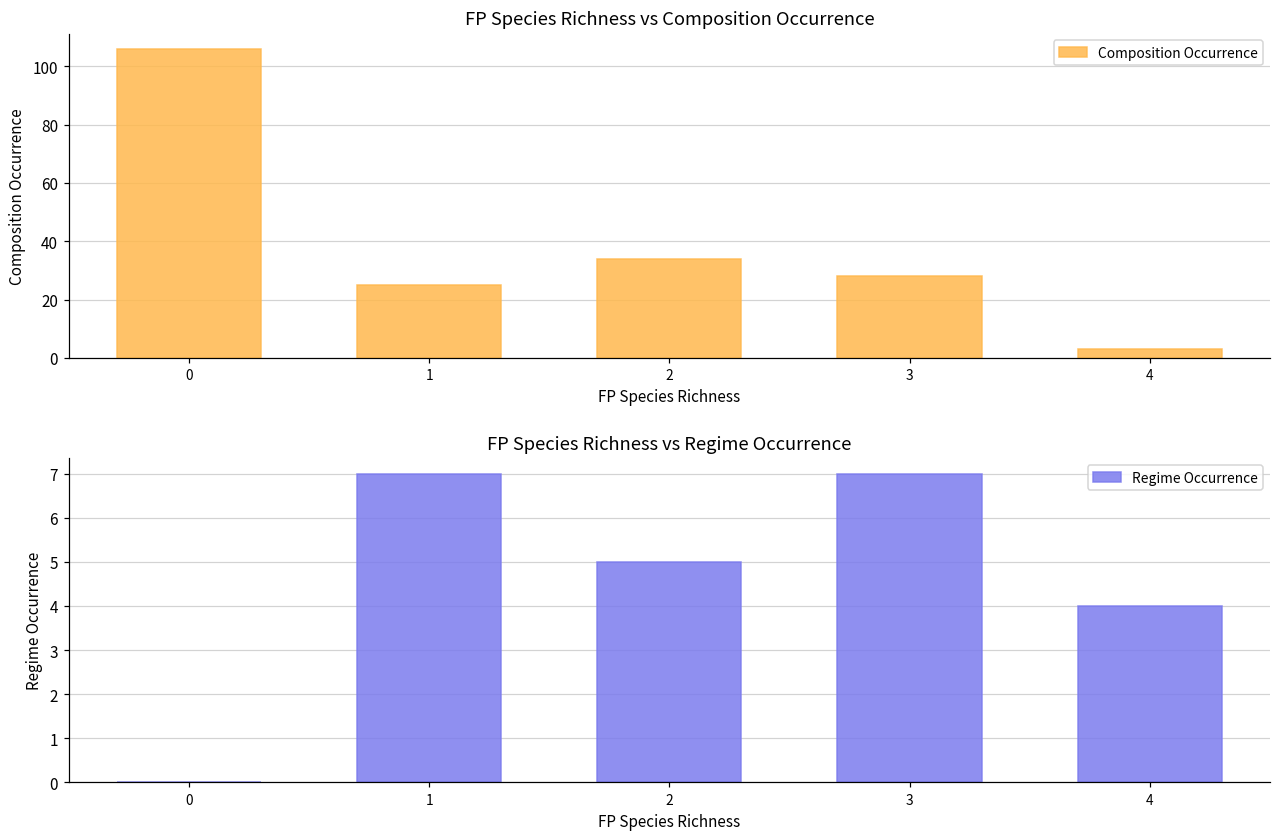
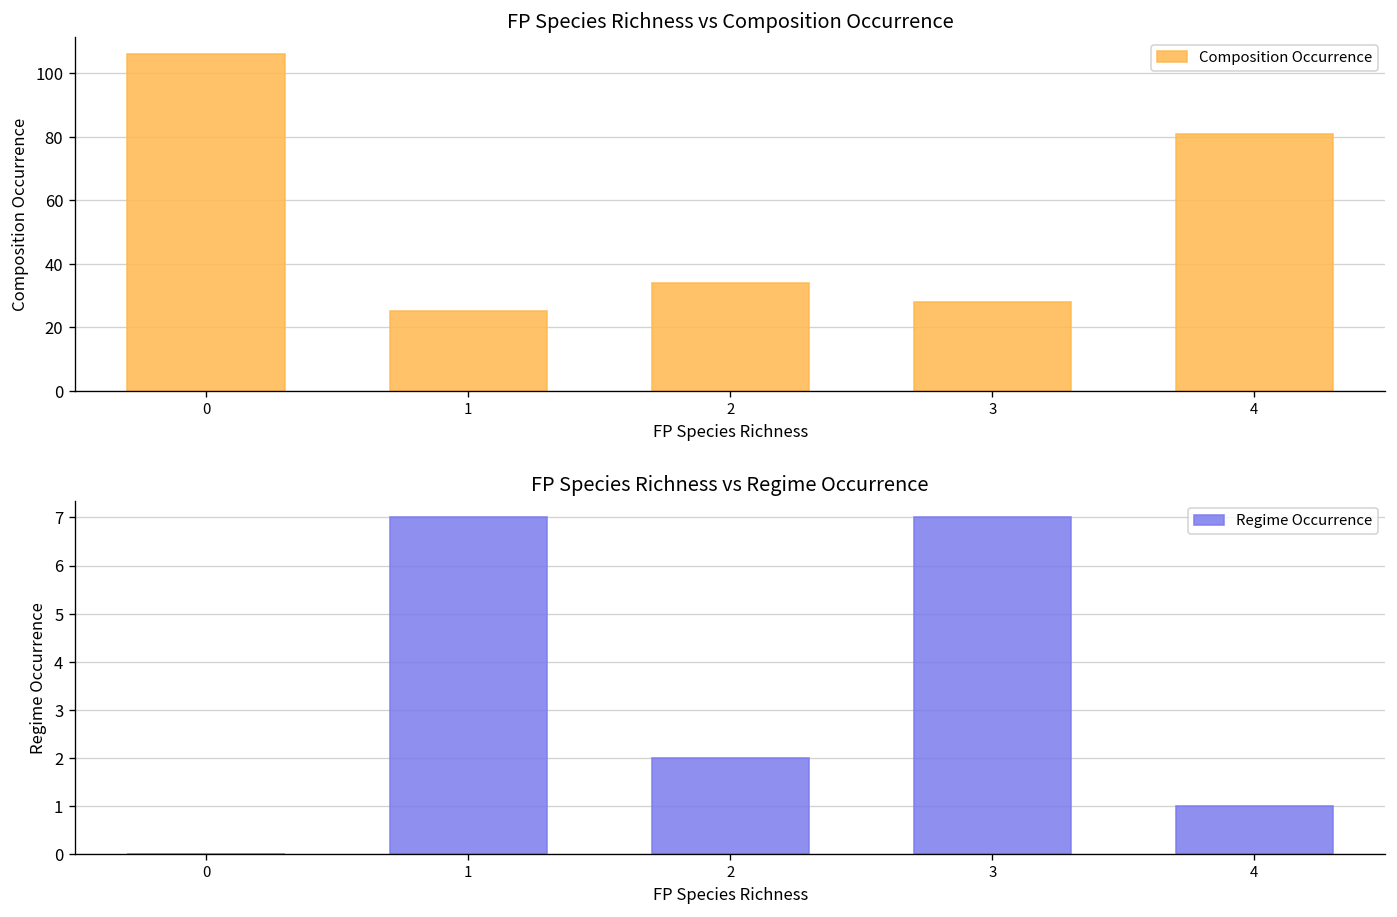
FP Species Richness vs Composition Occurrence, 4: 3 -> 81
FP Species Richness vs Regime Occurrence, 2: 5 -> 2
FP Species Richness vs Regime Occurrence, 4: 4 -> 1
